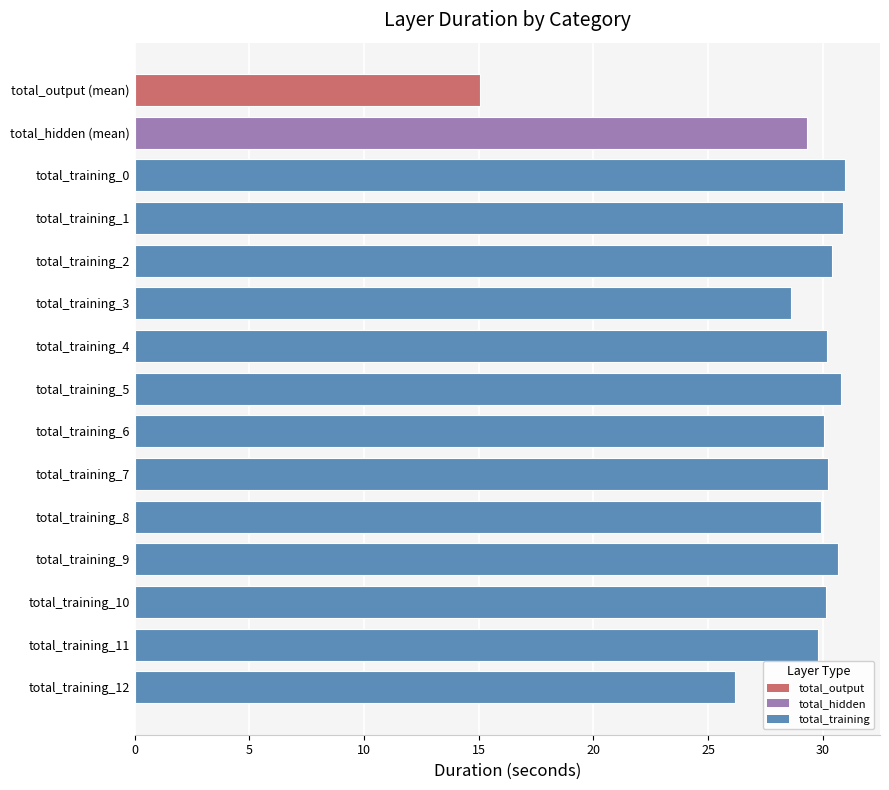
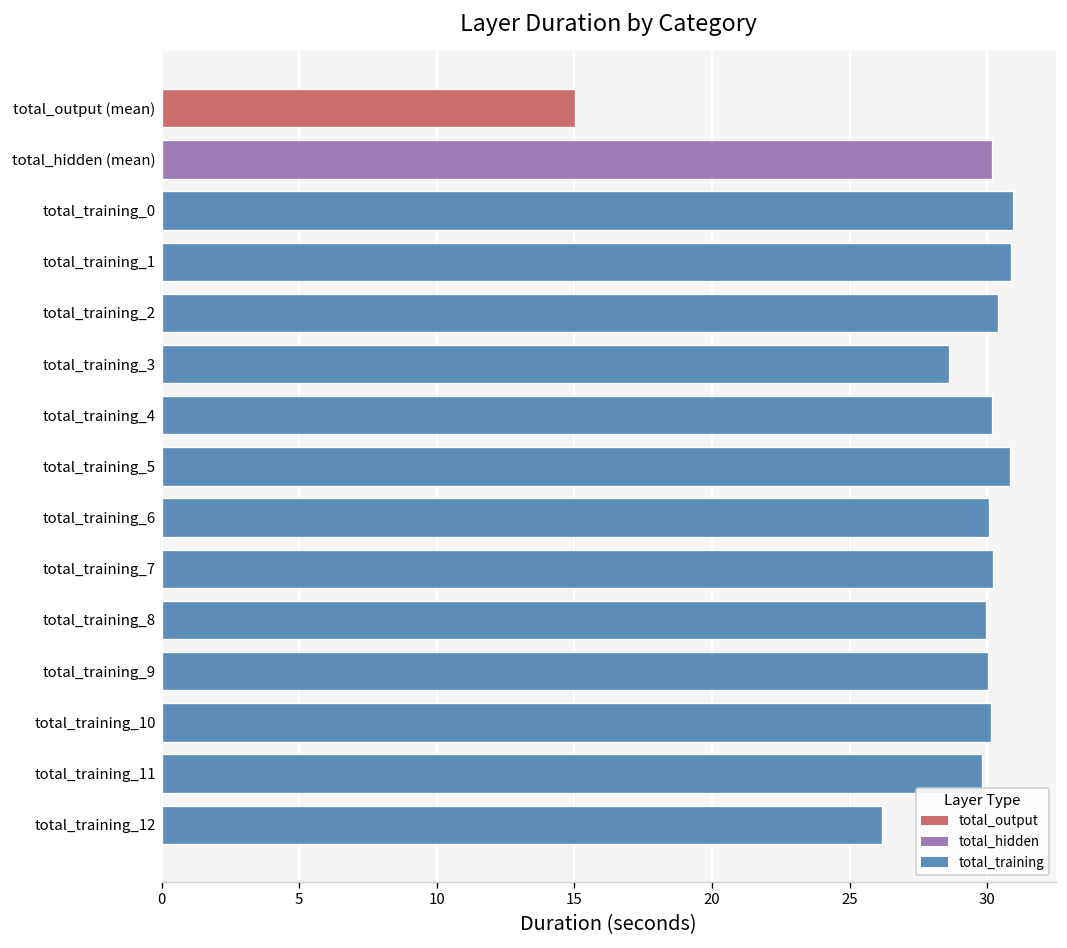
total_hidden (mean): 29.3 -> 30.2
total_training_9: 30.7 -> 30.0
